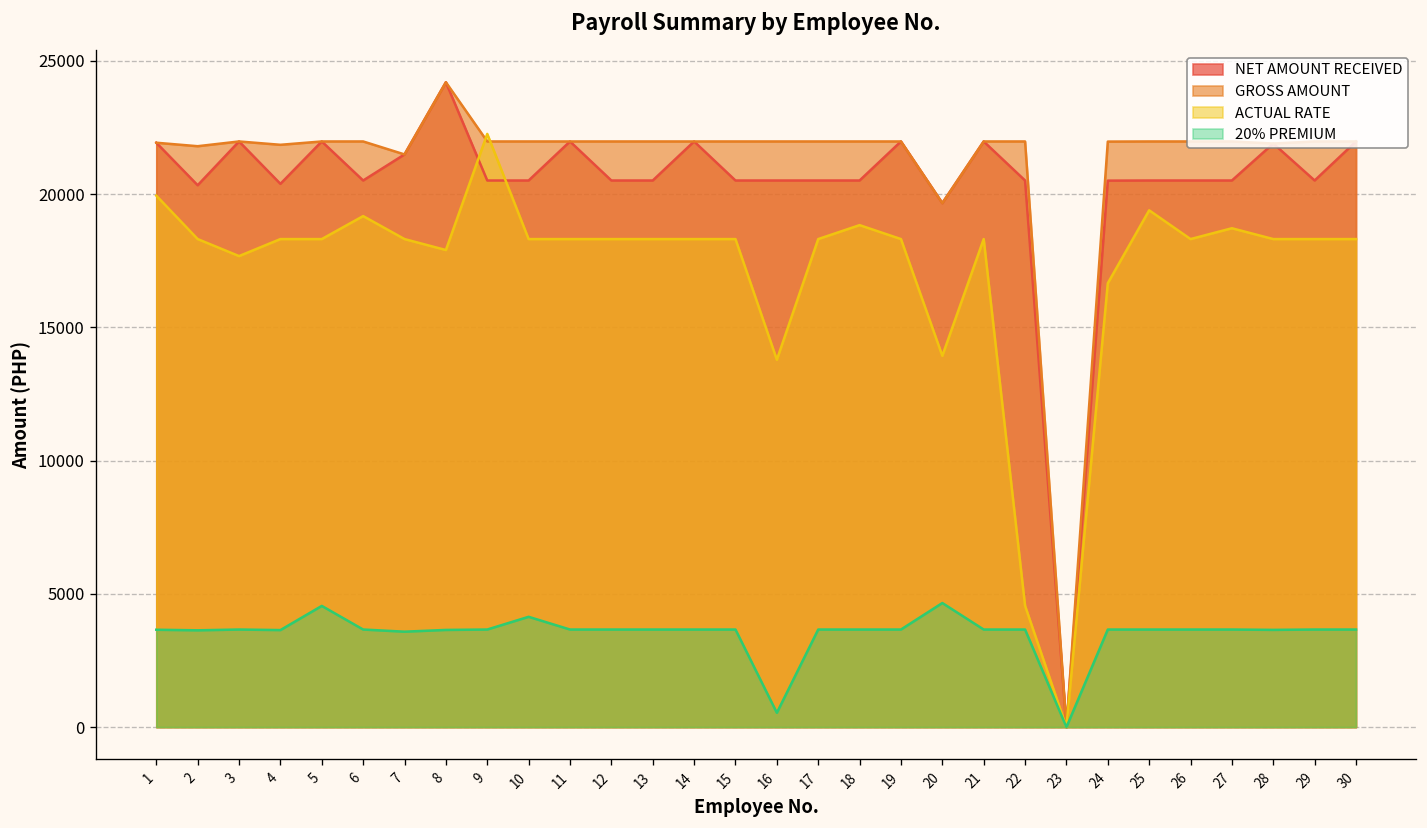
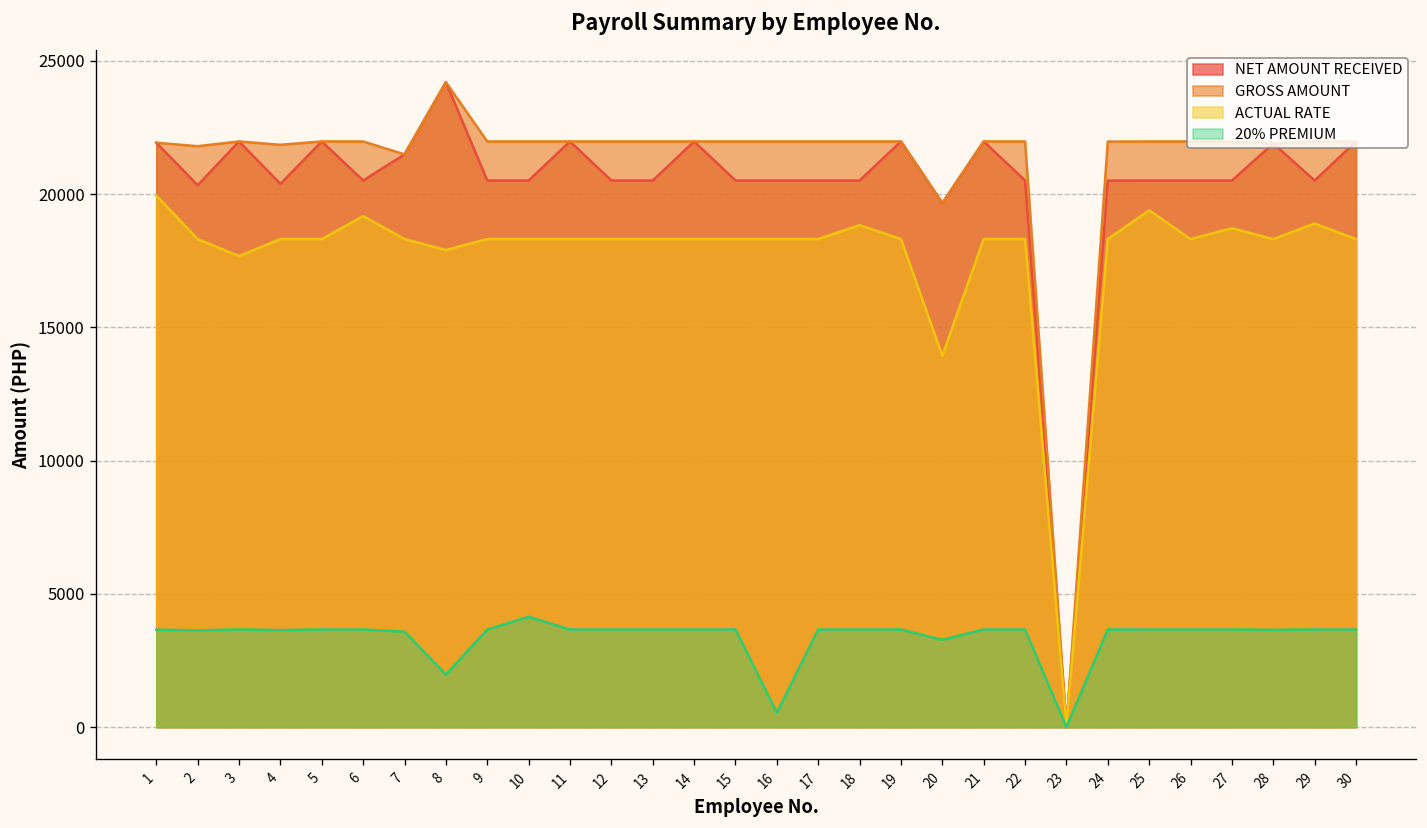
20% PREMIUM, 5: 4500 -> 3700
20% PREMIUM, 8: 3600 -> 2000
ACTUAL RATE, 9: 22300 -> 18300
ACTUAL RATE, 16: 13800 -> 18300
20% PREMIUM, 20: 4700 -> 3300
ACTUAL RATE, 22: 4600 -> 18300
ACTUAL RATE, 24: 16700 -> 18300
ACTUAL RATE, 29: 18300 -> 18900
